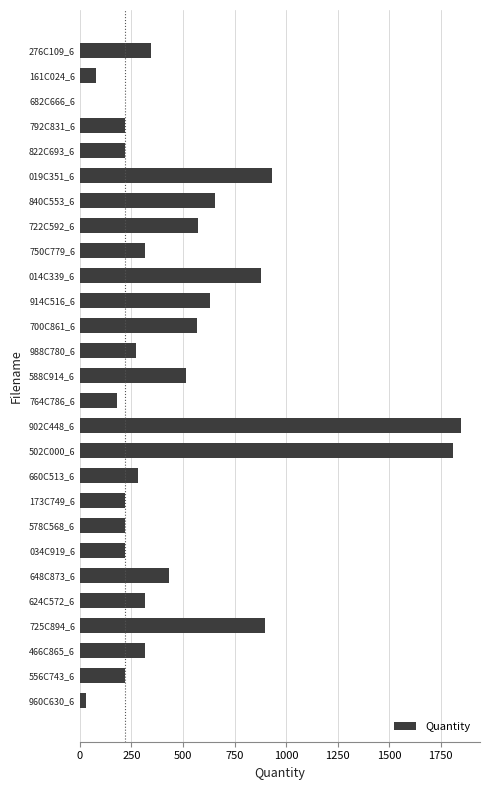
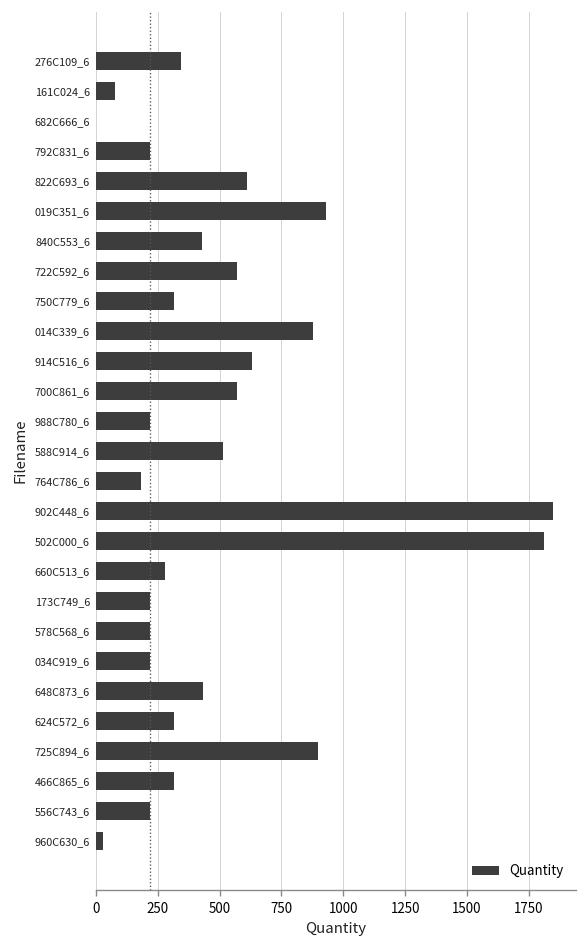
822C693_6: 220 -> 610
840C553_6: 660 -> 430
988C780_6: 270 -> 220
